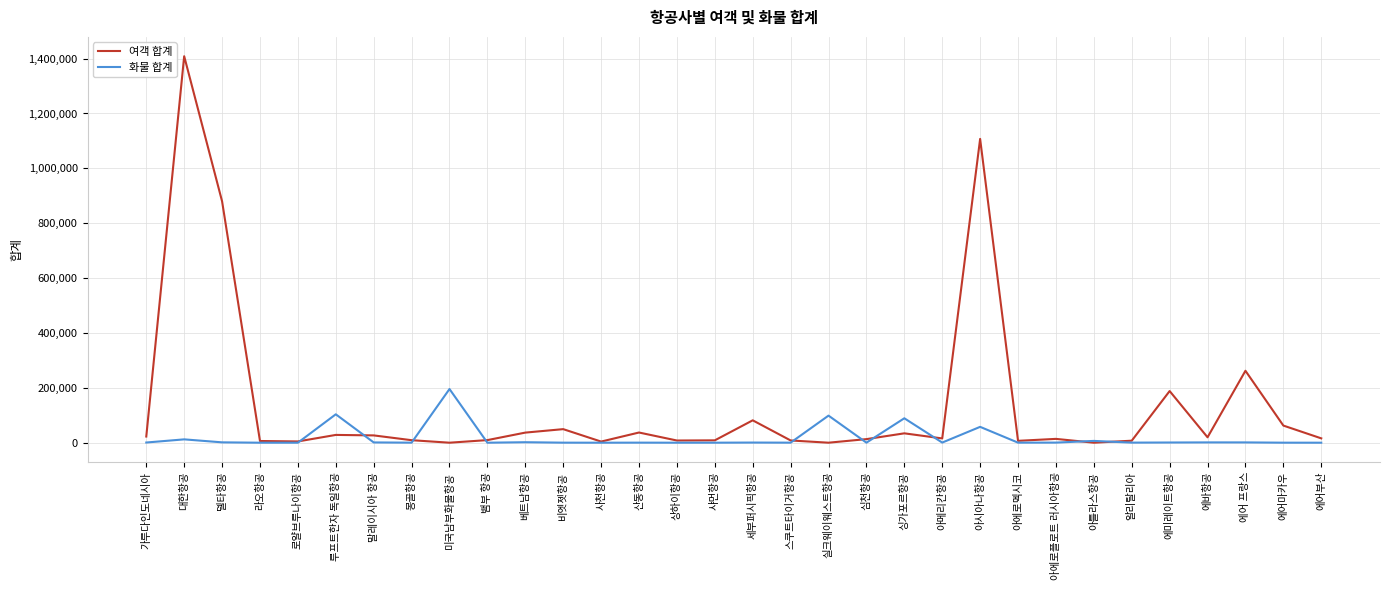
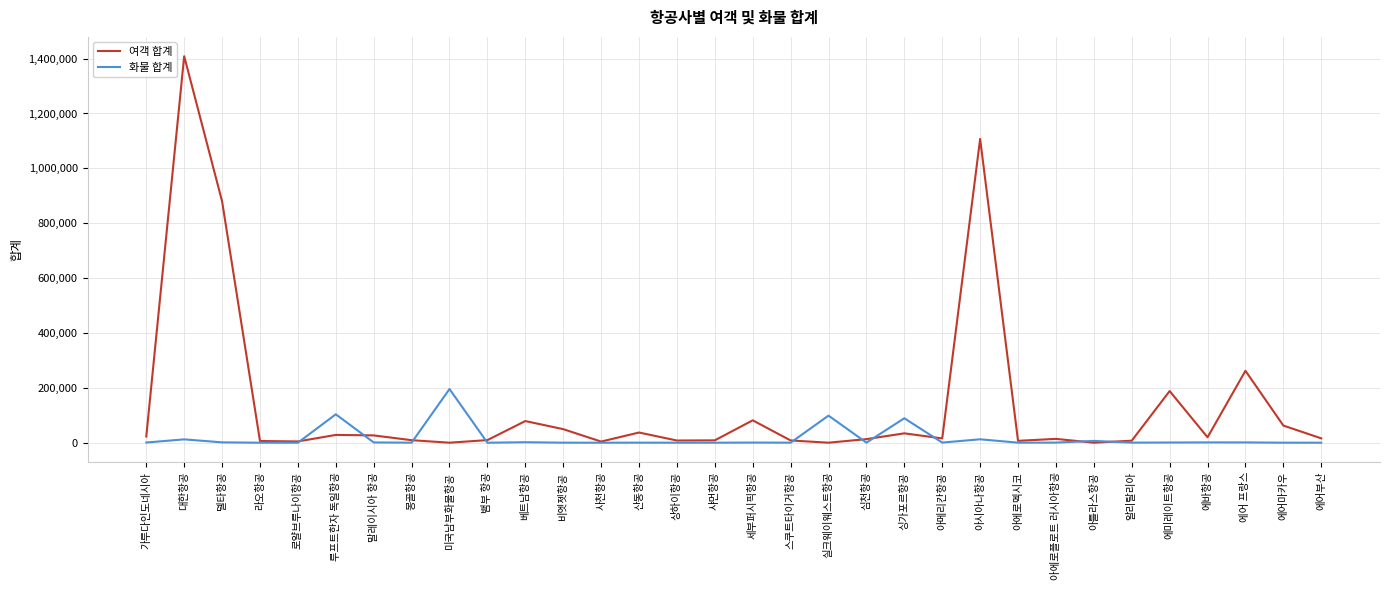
여객 합계, 베트남항공: 40,000 -> 80,000
화물 합계, 아시아나항공: 60,000 -> 10,000
